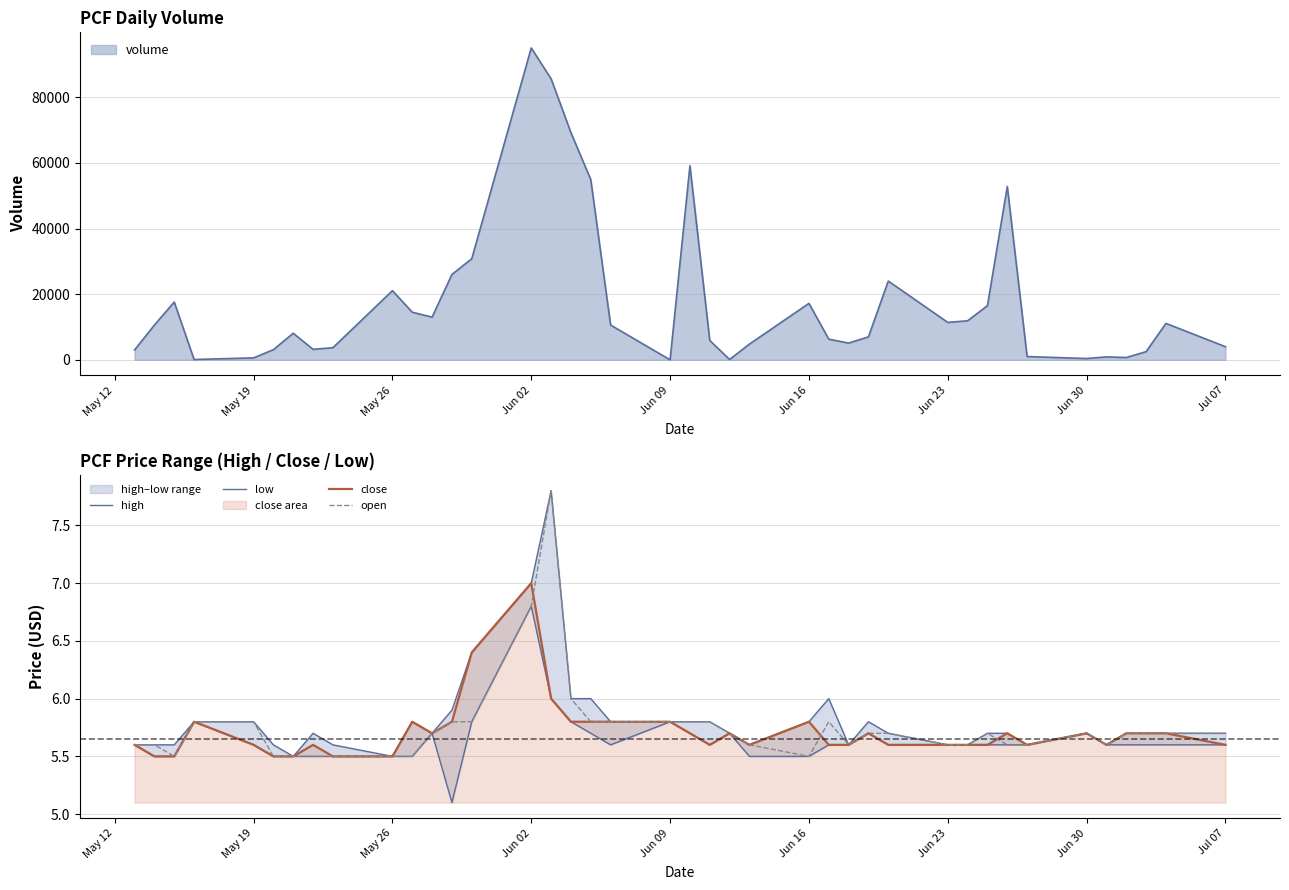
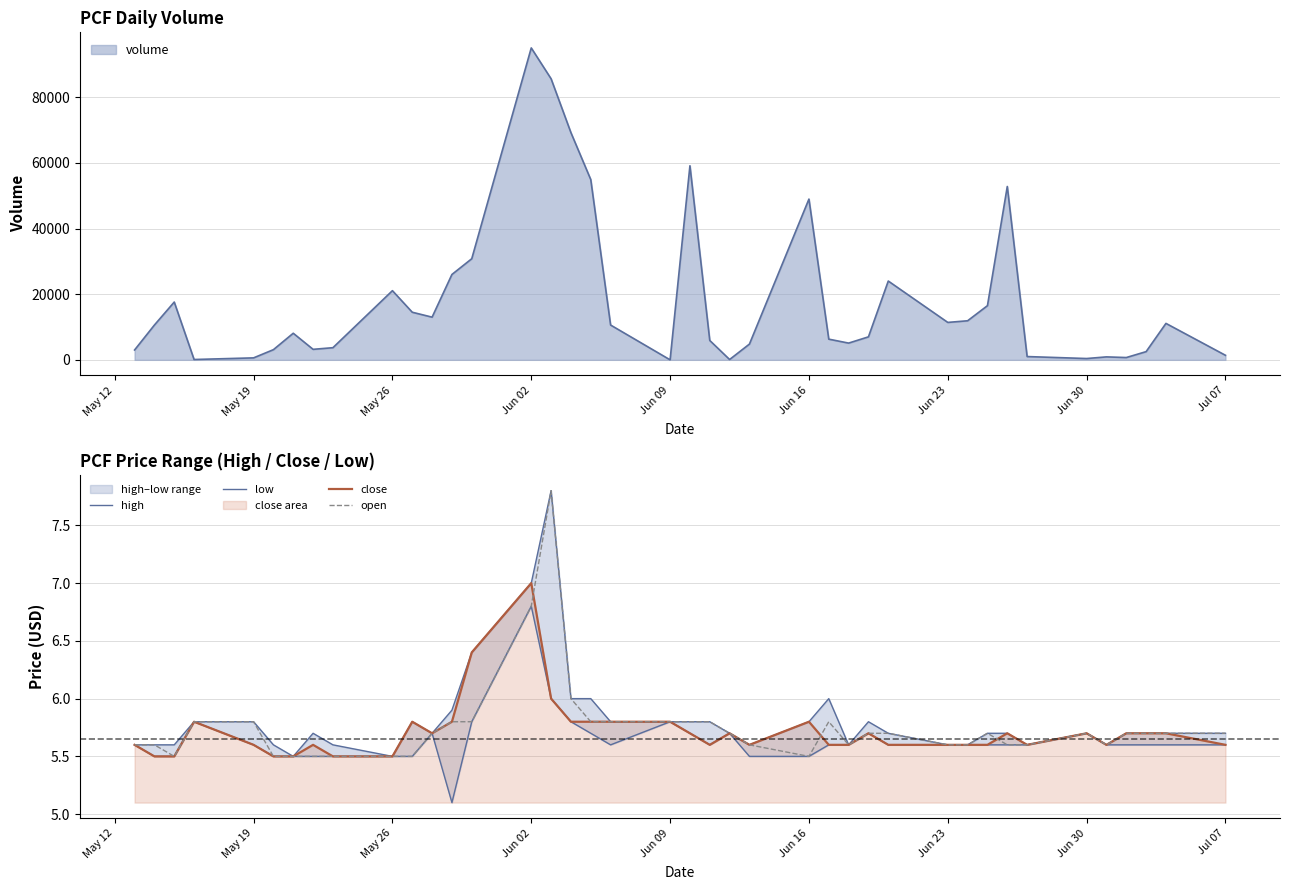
PCF Daily Volume, Jun 16: 17000 -> 49000
PCF Daily Volume, Jul 07: 4000 -> 1000
